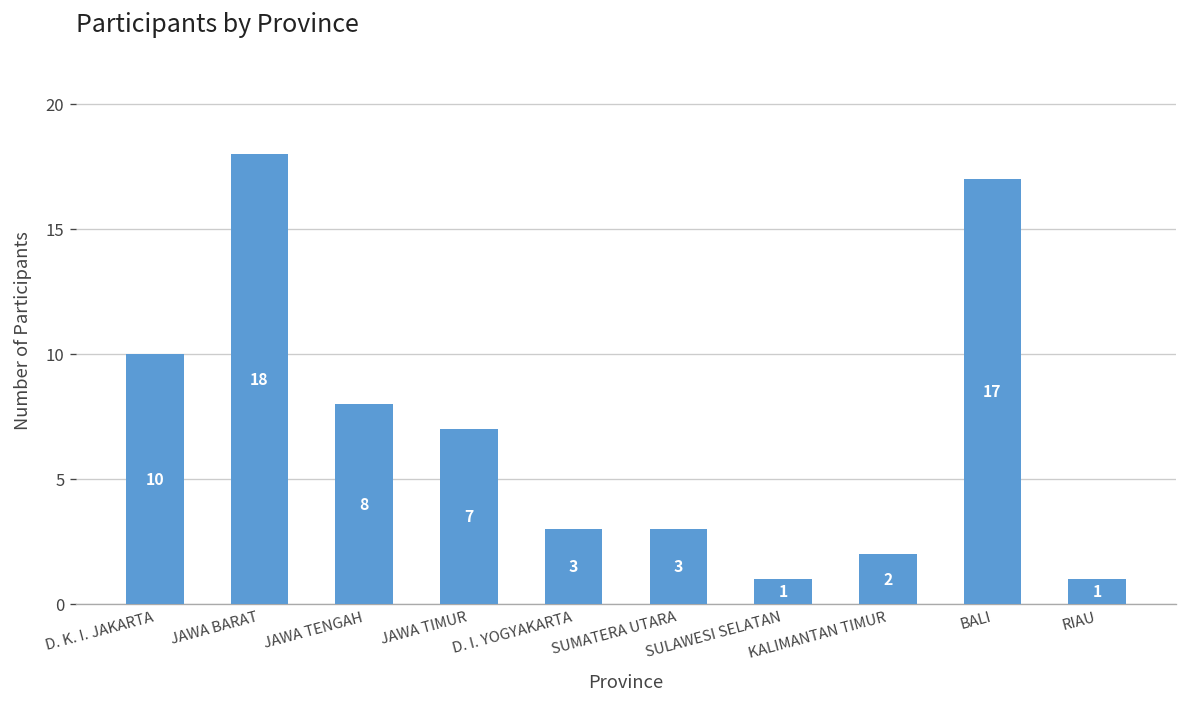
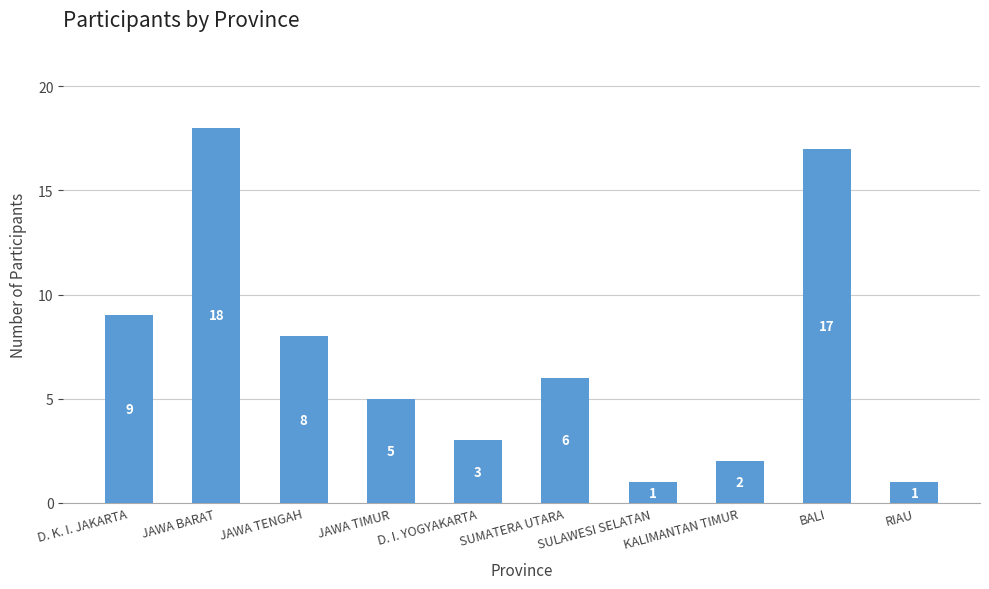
D. K. I. JAKARTA: 10 -> 9
JAWA TIMUR: 7 -> 5
SUMATERA UTARA: 3 -> 6
